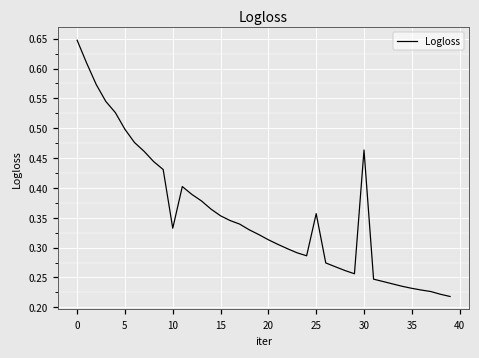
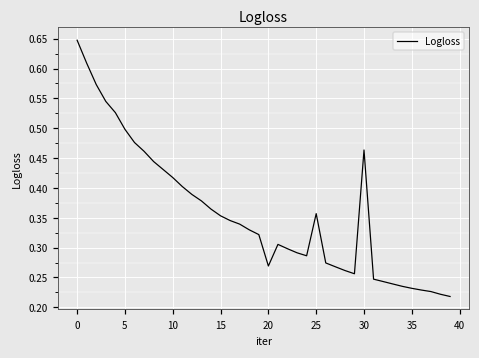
10: 0.33 -> 0.42
20: 0.31 -> 0.27
